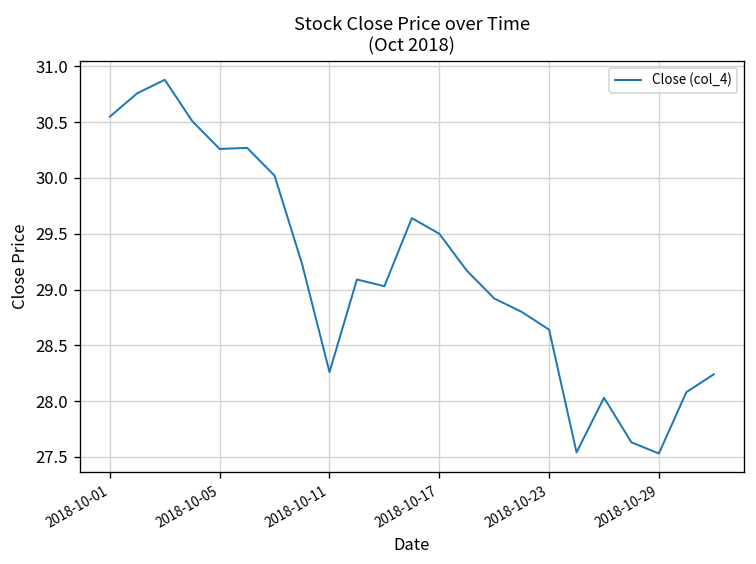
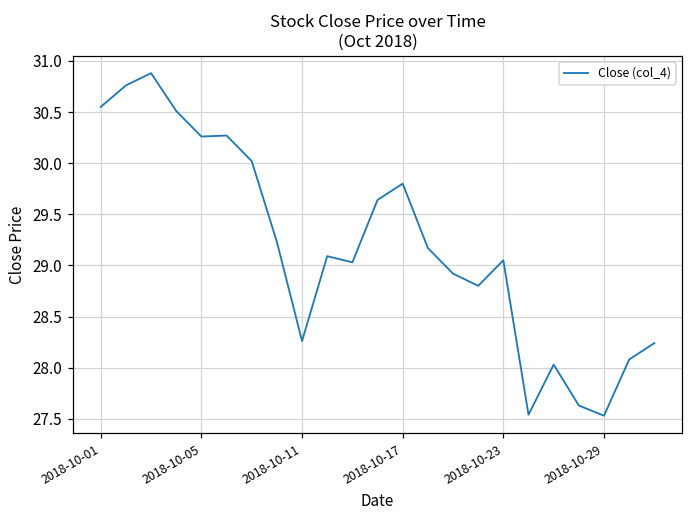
2018-10-17: 29.5 -> 29.8
2018-10-23: 28.6 -> 29.1
